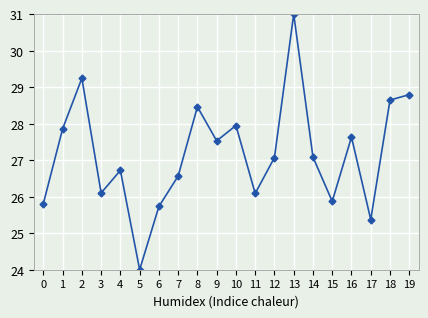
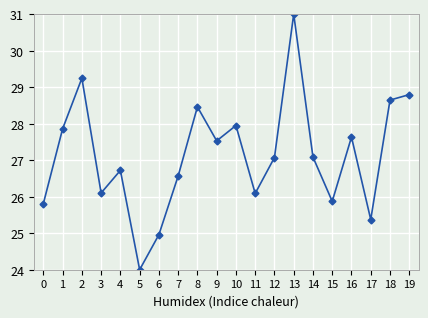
6: 25.7 -> 25.0
